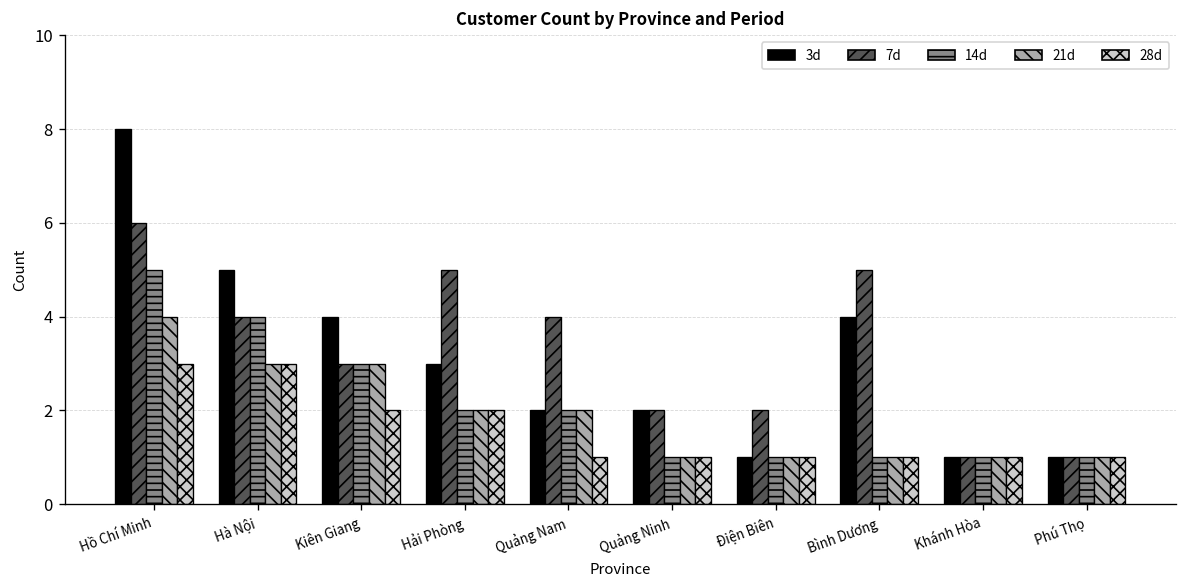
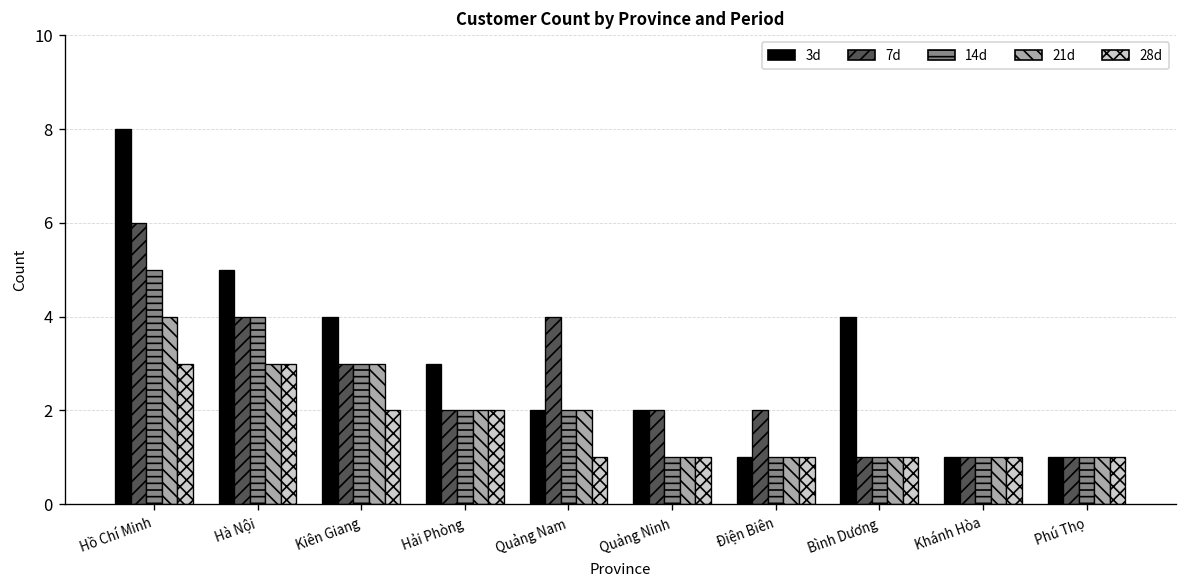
7d, Hải Phòng: 5 -> 2
7d, Bình Dương: 5 -> 1
